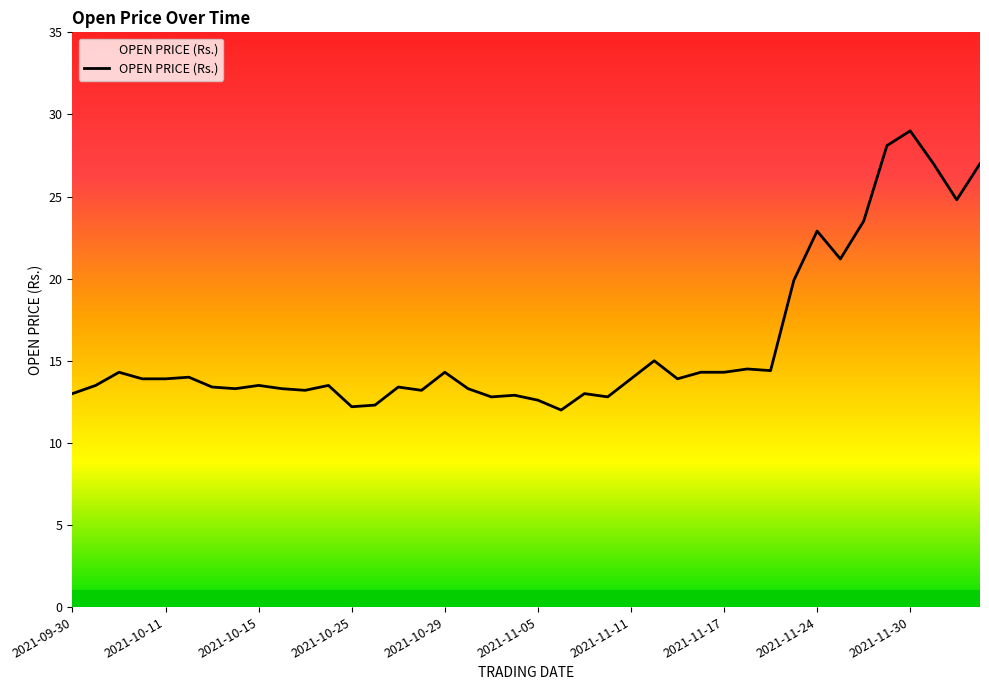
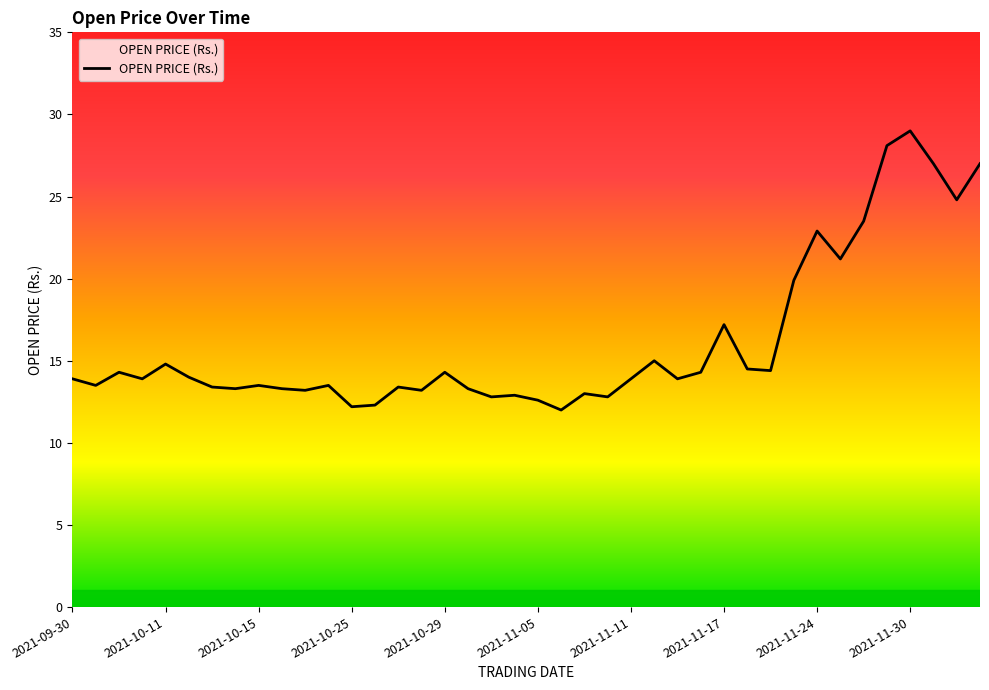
2021-09-30: 13.0 -> 13.9
2021-10-11: 13.9 -> 14.8
2021-11-17: 14.3 -> 17.2
